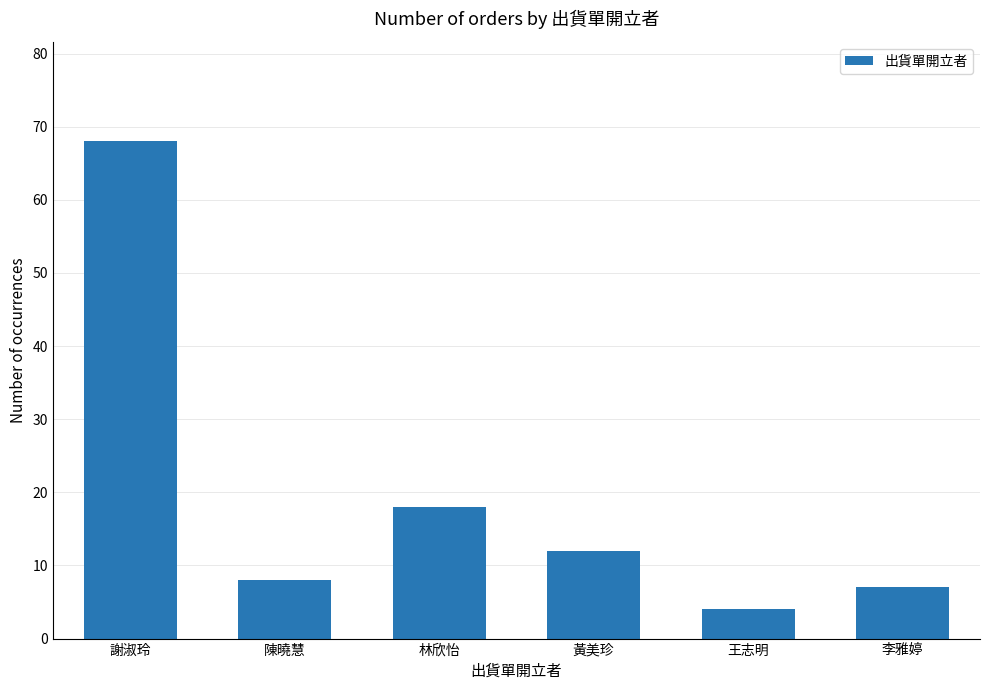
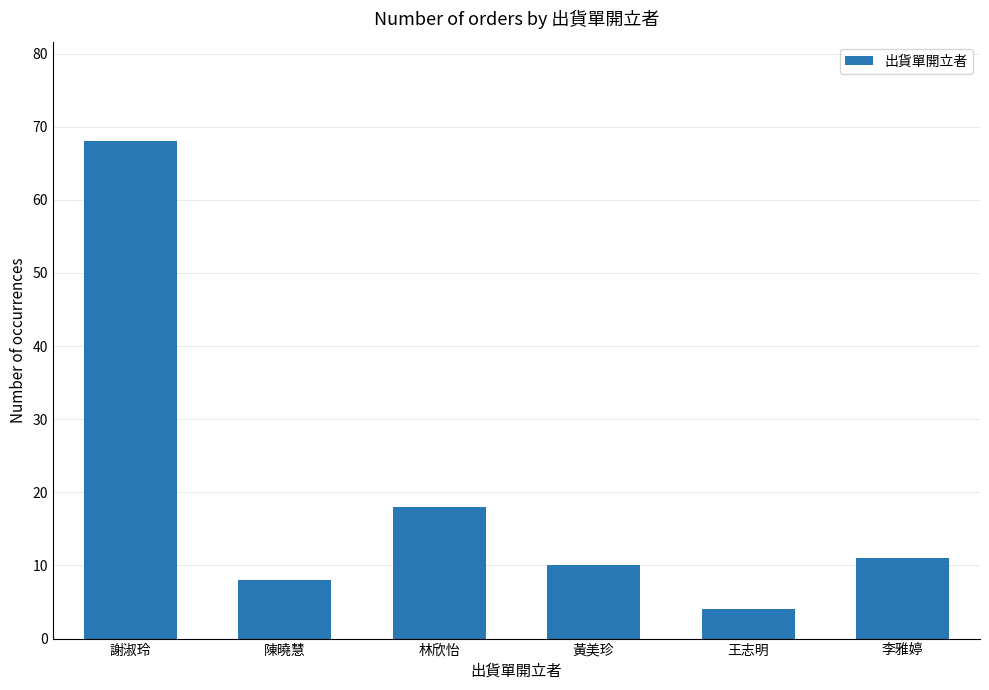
黃美珍: 12 -> 10
李雅婷: 7 -> 11
